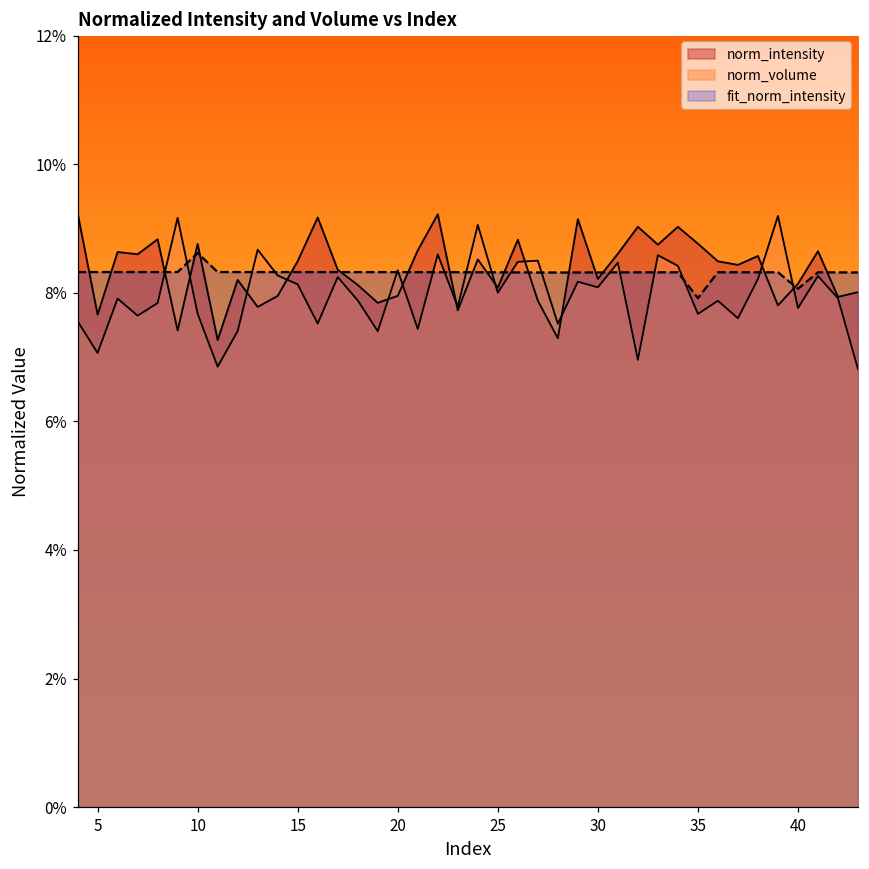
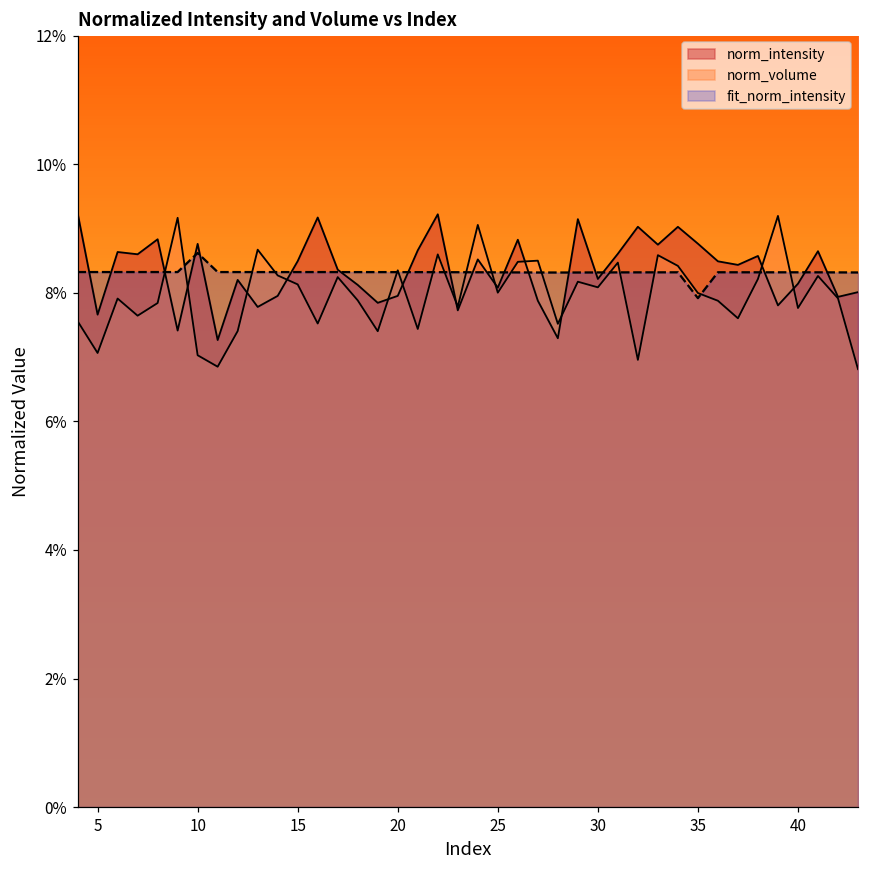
norm_volume, 10: 7.7% -> 7.0%
norm_volume, 35: 7.7% -> 8.0%
fit_norm_intensity, 40: 8.1% -> 8.3%
